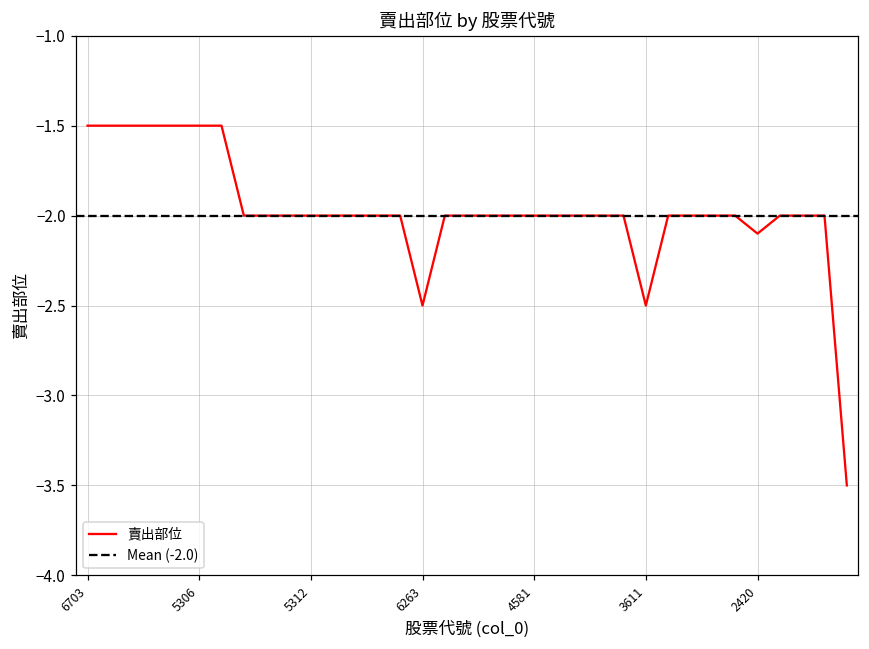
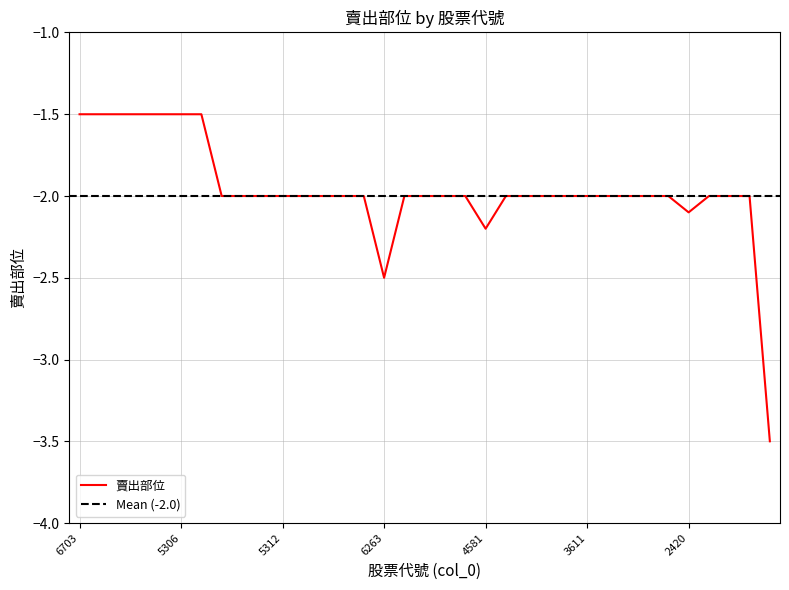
4581: -2.0 -> -2.2
3611: -2.5 -> -2.0
